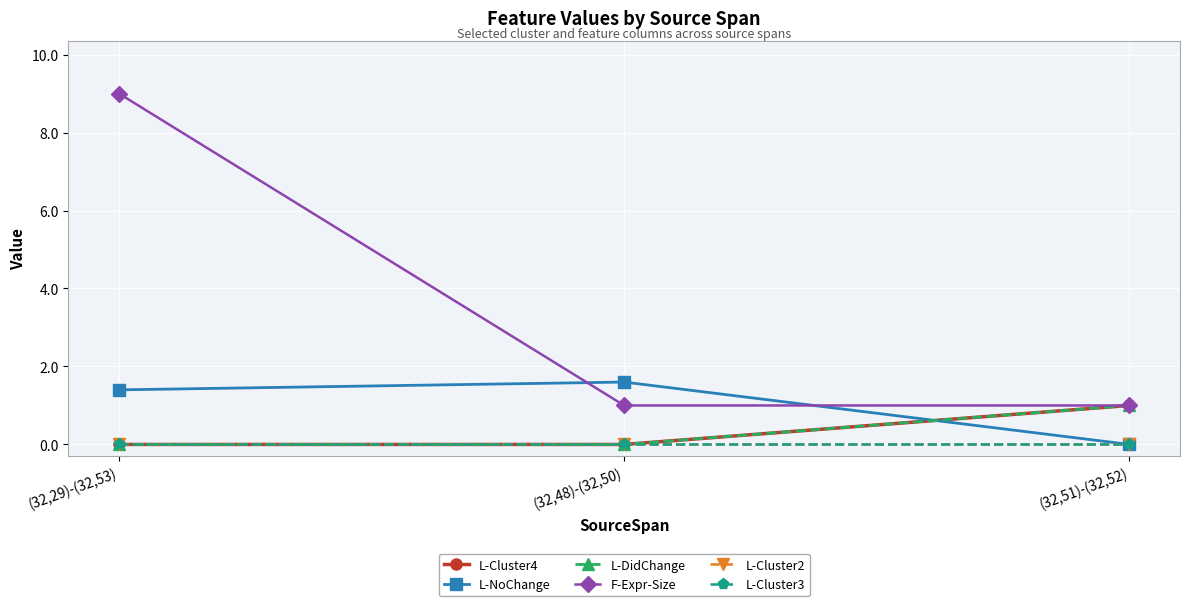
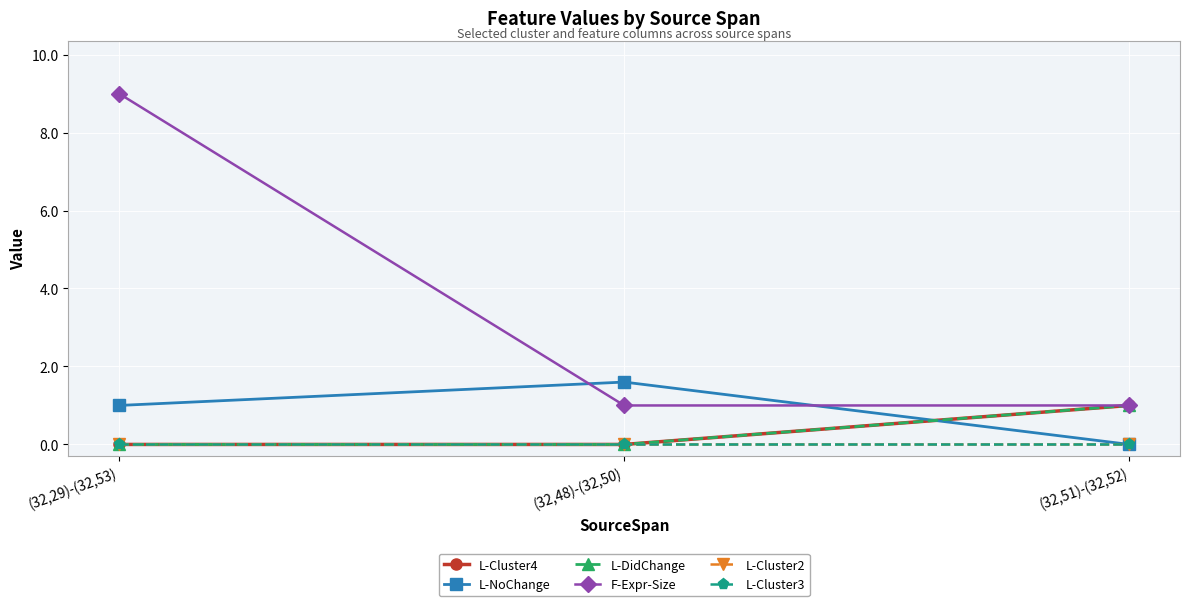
L-NoChange, (32,29)-(32,53): 1.4 -> 1.0
